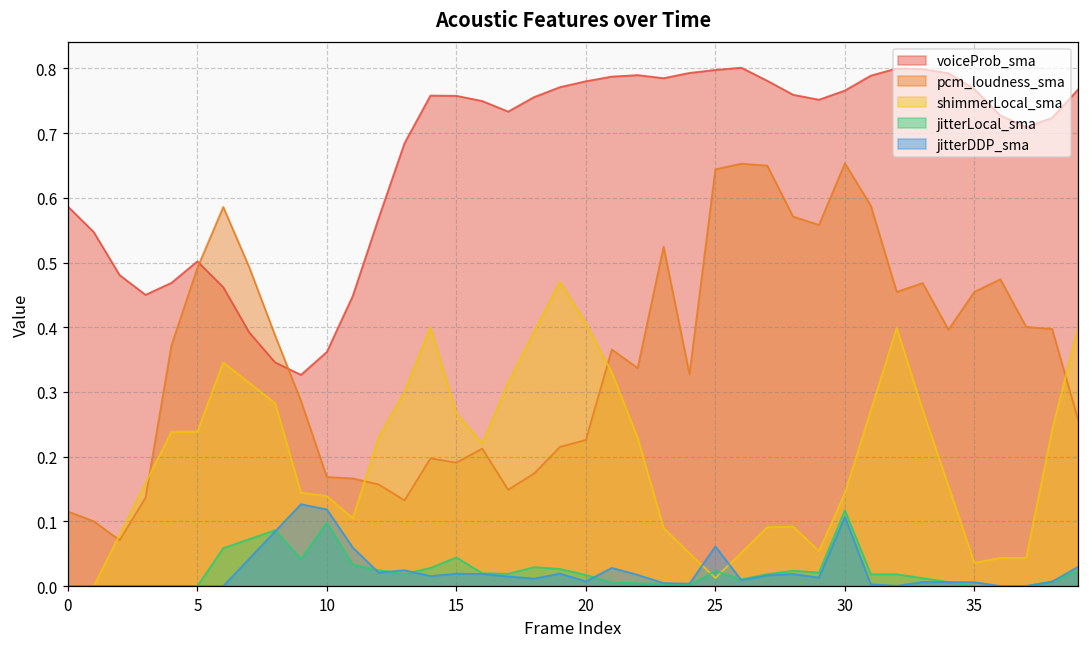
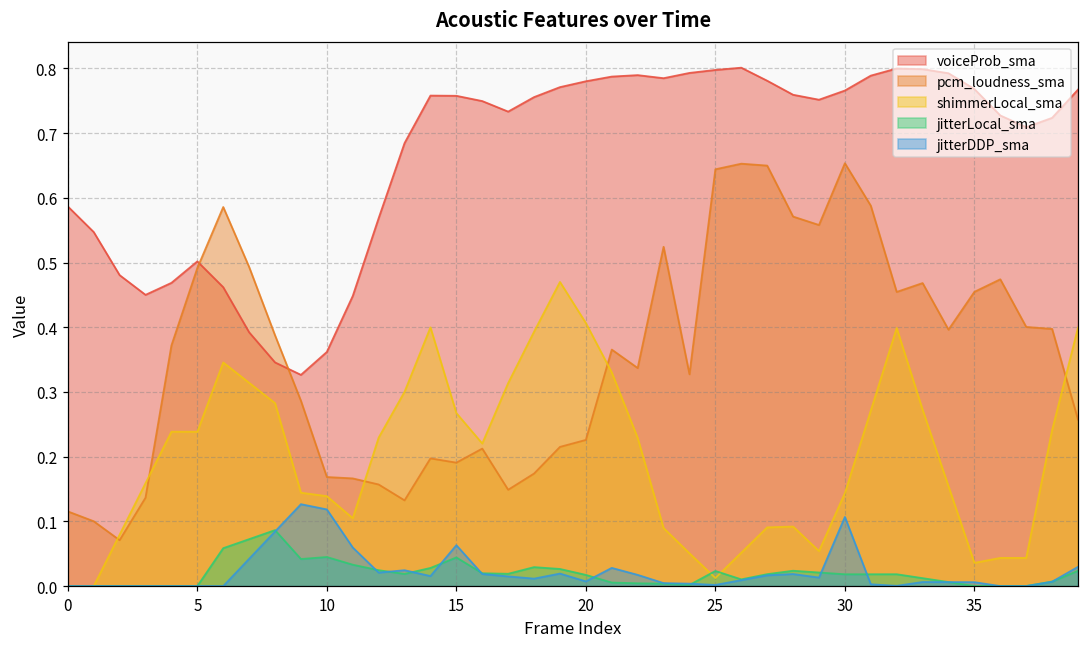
jitterLocal_sma, 10: 0.10 -> 0.04
jitterDDP_sma, 15: 0.02 -> 0.06
jitterDDP_sma, 25: 0.06 -> 0.00
jitterLocal_sma, 30: 0.12 -> 0.02
